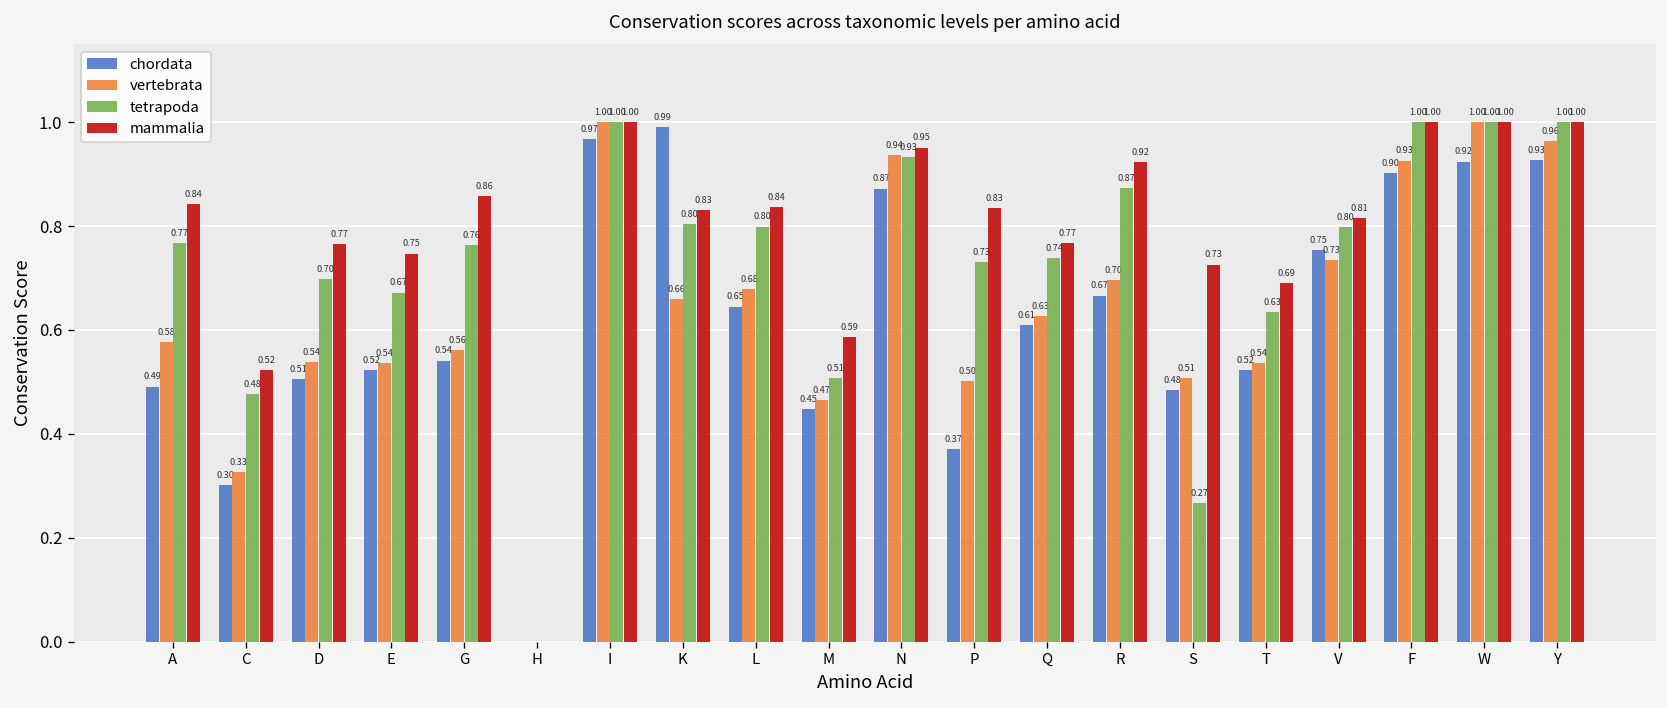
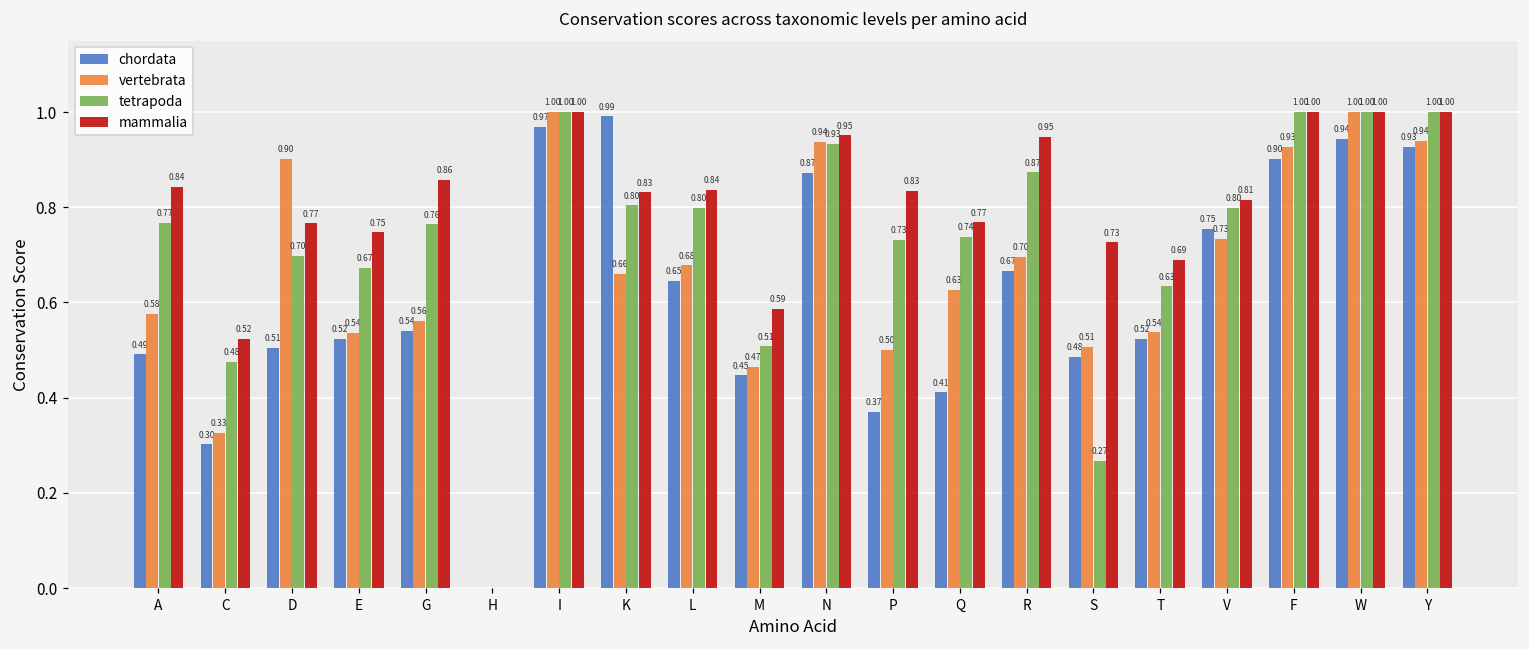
vertebrata, D: 0.54 -> 0.90
chordata, Q: 0.61 -> 0.41
mammalia, R: 0.92 -> 0.95
chordata, W: 0.92 -> 0.94
vertebrata, Y: 0.96 -> 0.94
